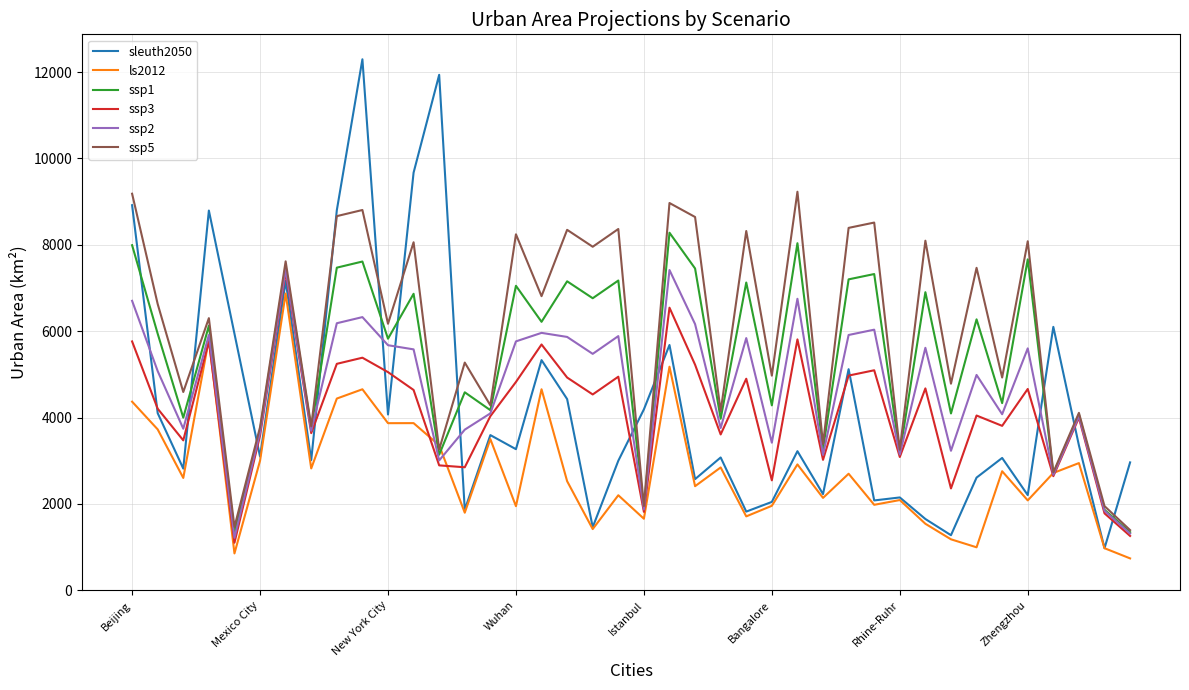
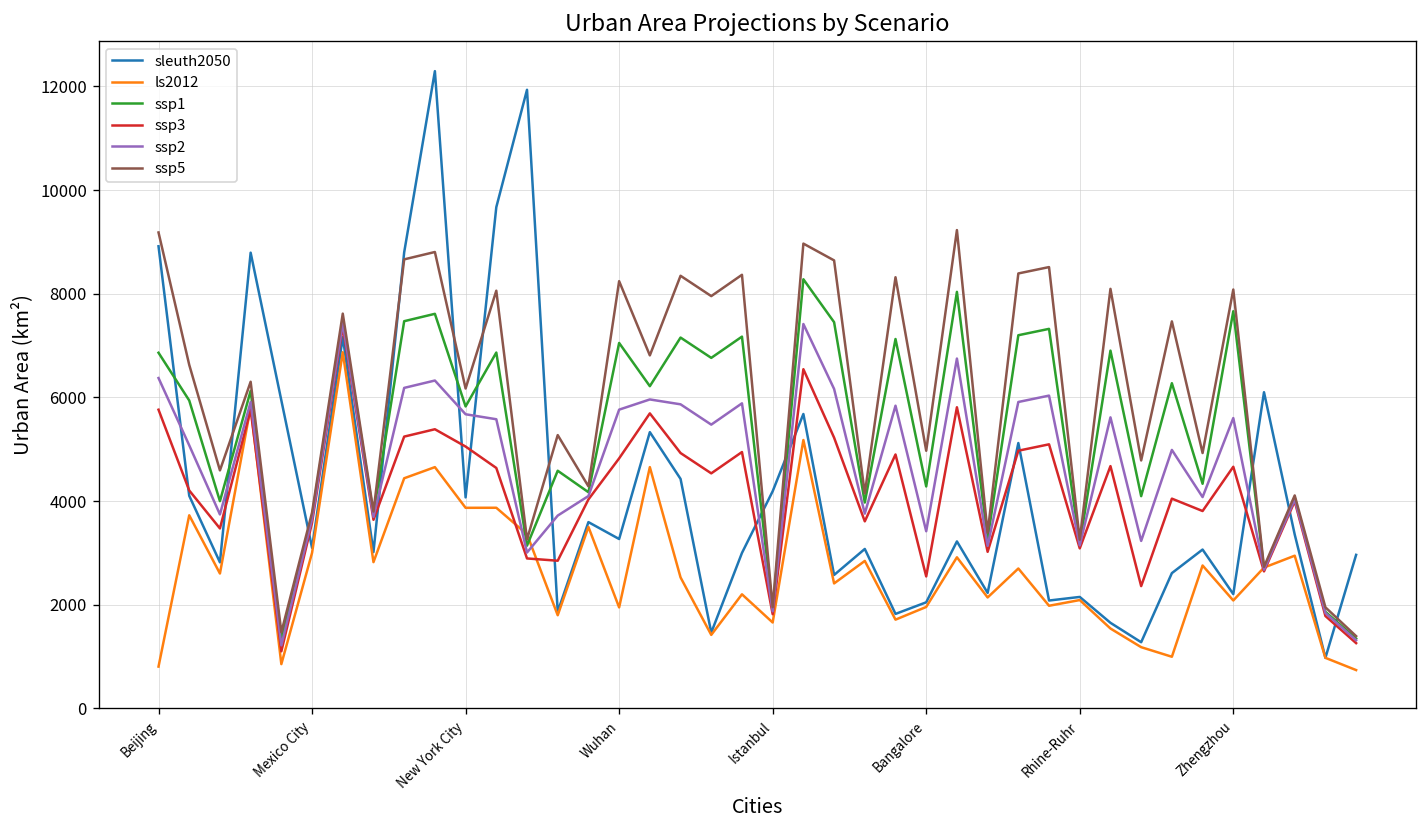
ls2012, Beijing: 4400 -> 800
ssp1, Beijing: 8000 -> 6900
ssp2, Beijing: 6700 -> 6400
